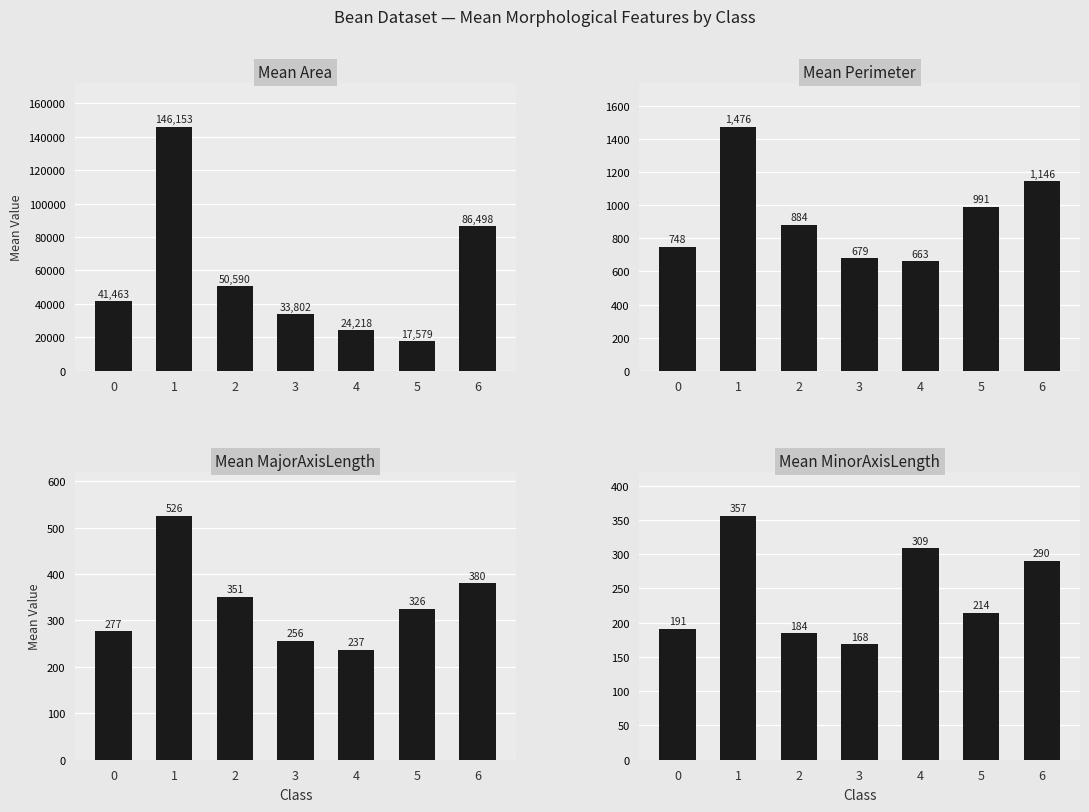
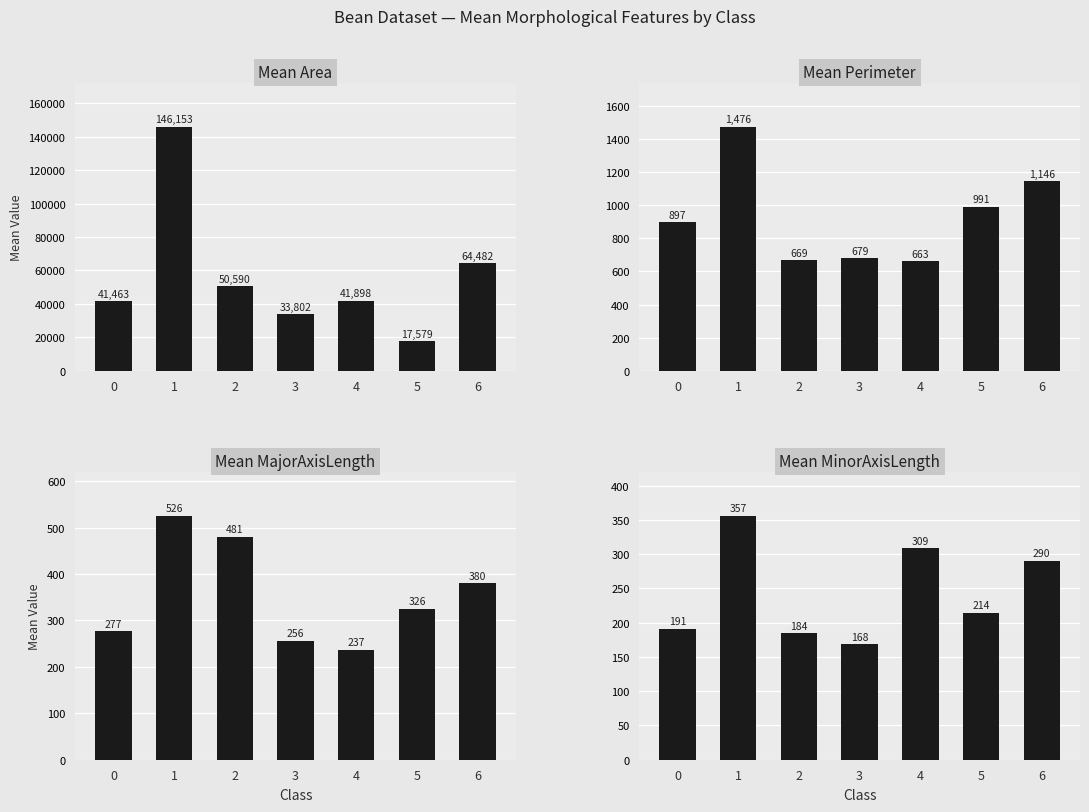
Mean Area, 4: 24,218 -> 41,898
Mean Area, 6: 86,498 -> 64,482
Mean Perimeter, 0: 748 -> 897
Mean Perimeter, 2: 884 -> 669
Mean MajorAxisLength, 2: 351 -> 481
